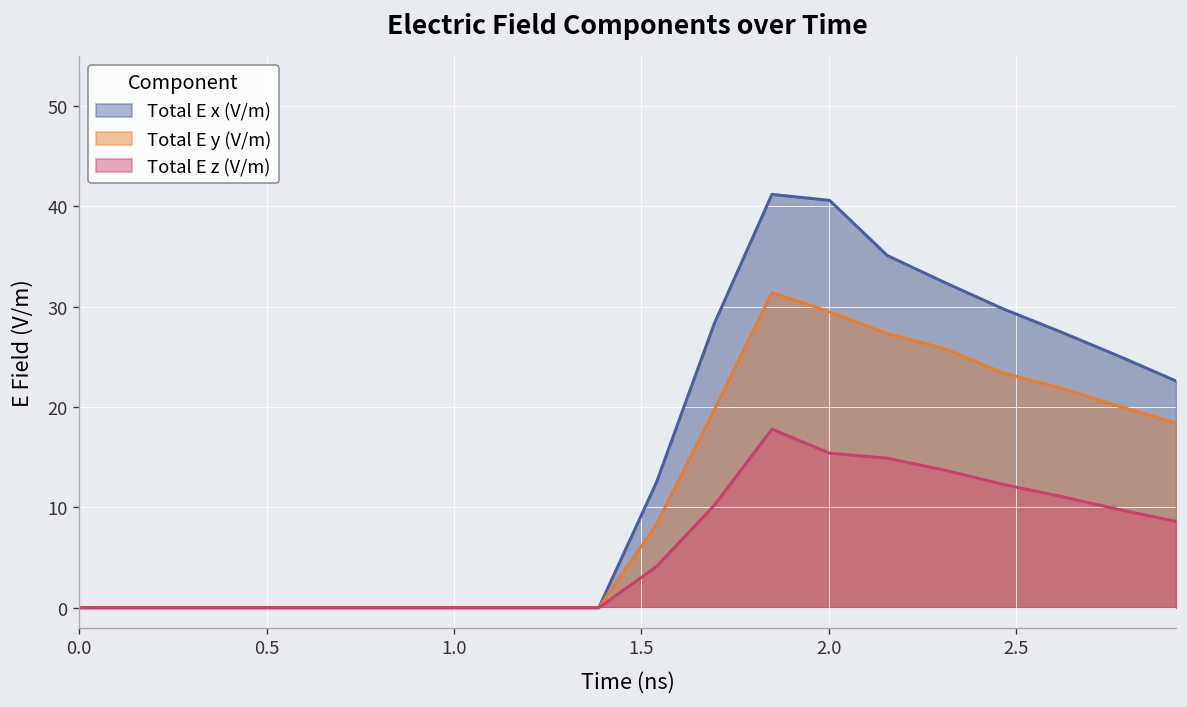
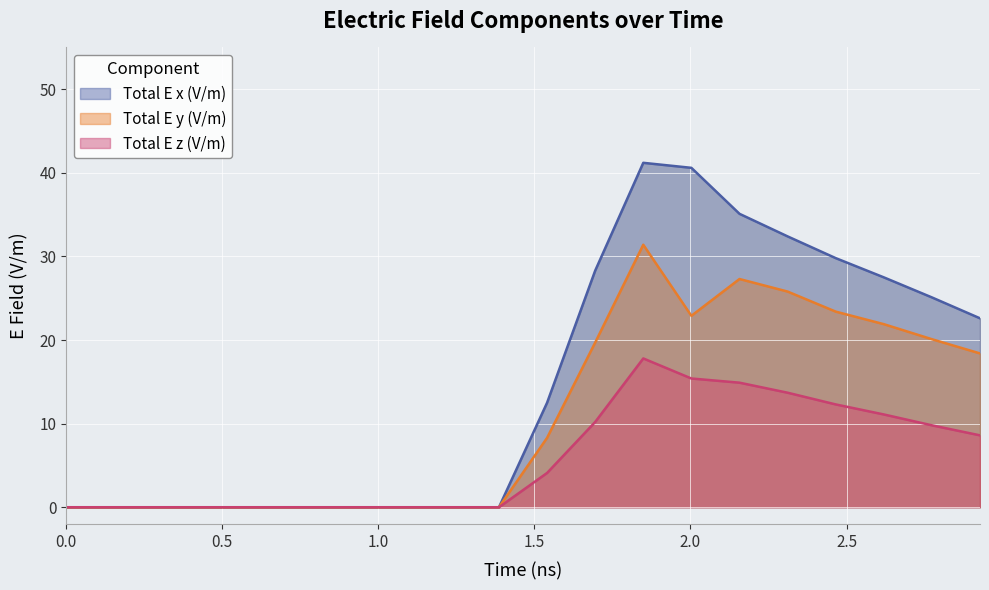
Total E y (V/m), 2.0: 30 -> 23
